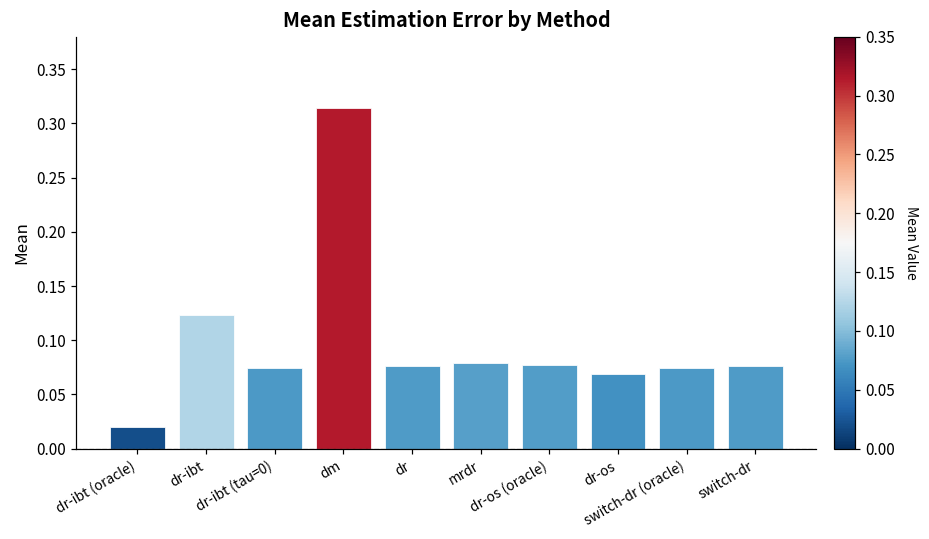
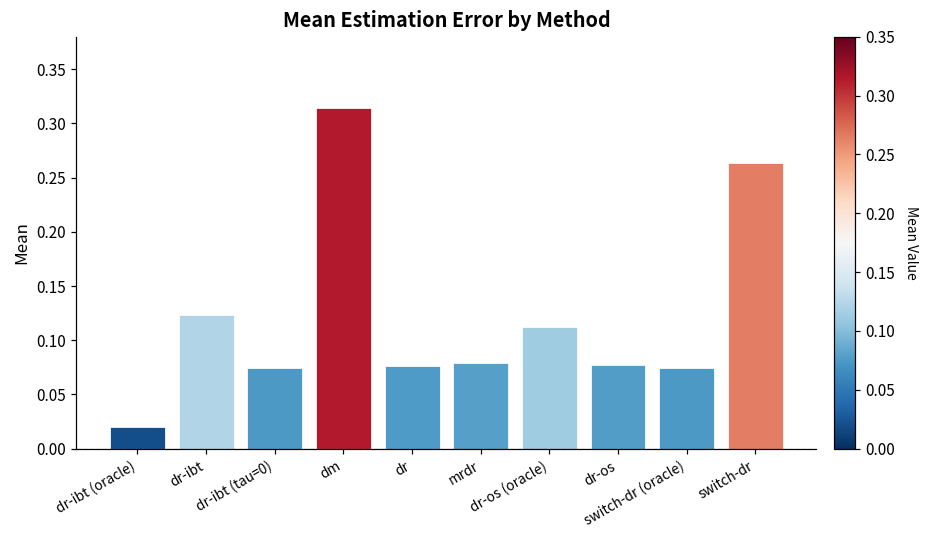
dr-os (oracle): 0.08 -> 0.11
dr-os: 0.07 -> 0.08
switch-dr: 0.08 -> 0.26
